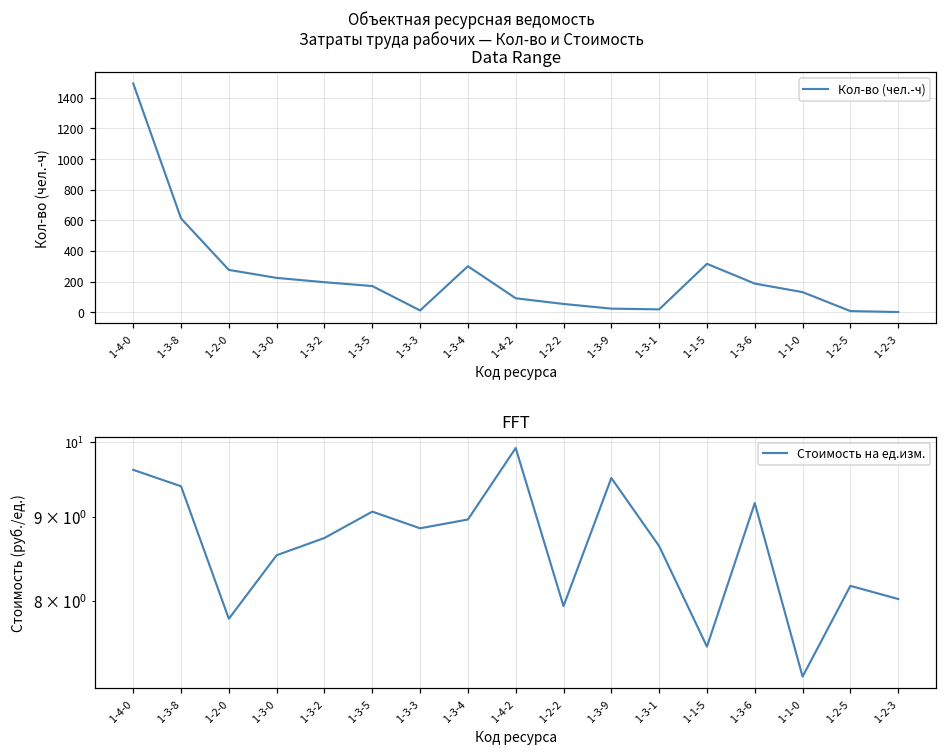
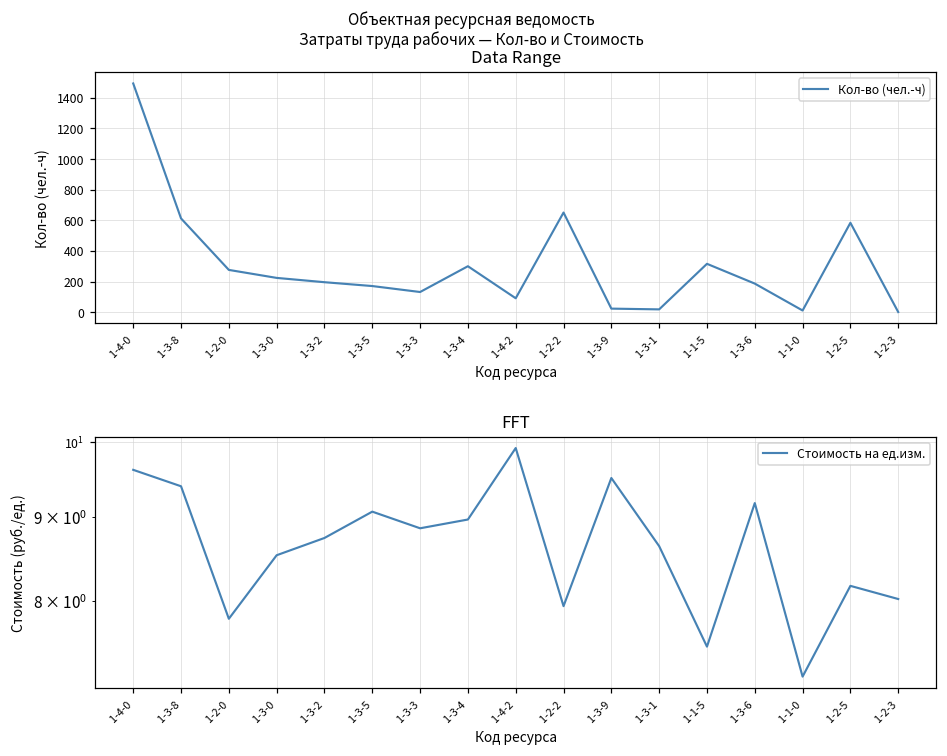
Data Range, 1-3-3: 10 -> 130
Data Range, 1-2-2: 50 -> 650
Data Range, 1-1-0: 130 -> 10
Data Range, 1-2-5: 10 -> 580
